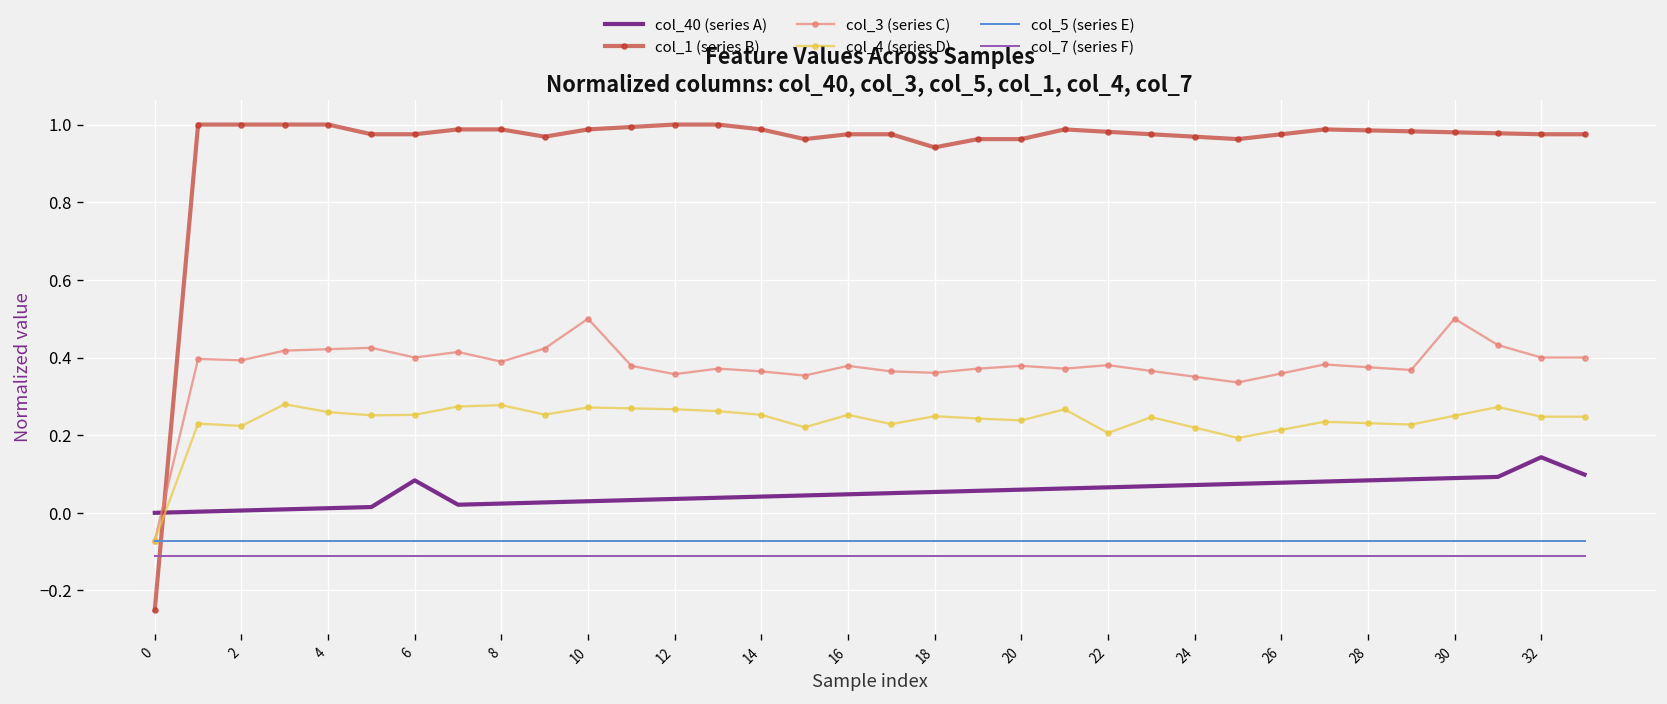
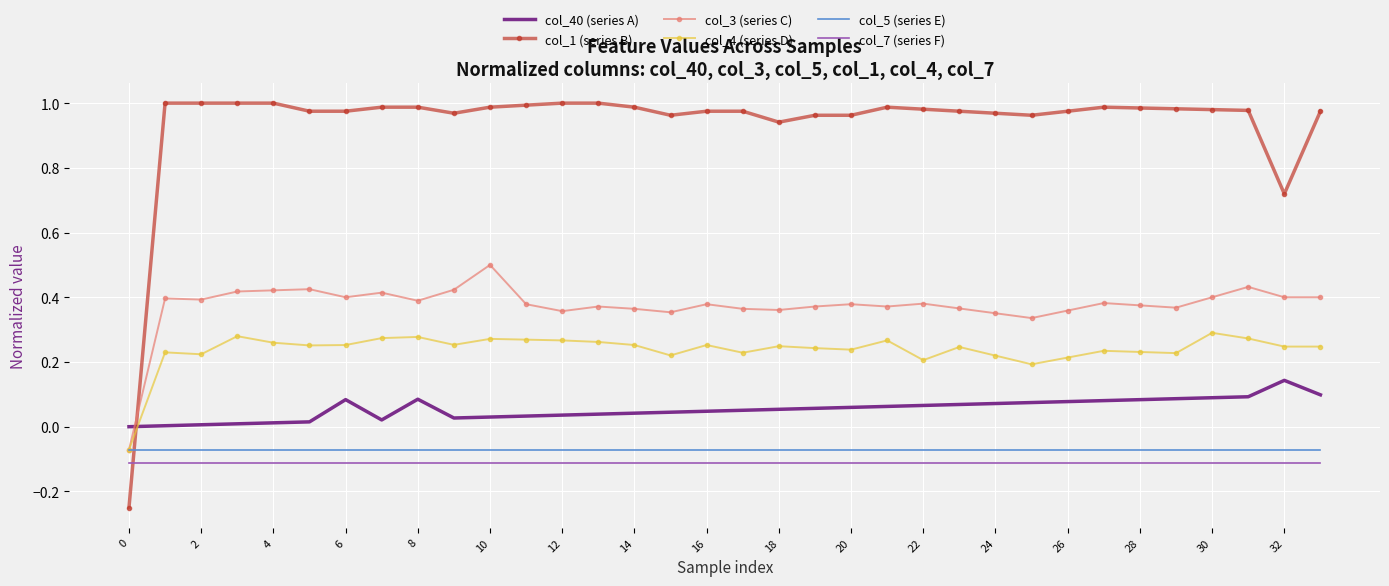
col_40 (series A), 8: 0.02 -> 0.08
col_3 (series C), 30: 0.5 -> 0.4
col_4 (series D), 30: 0.25 -> 0.29
col_1 (series B), 32: 0.98 -> 0.72
